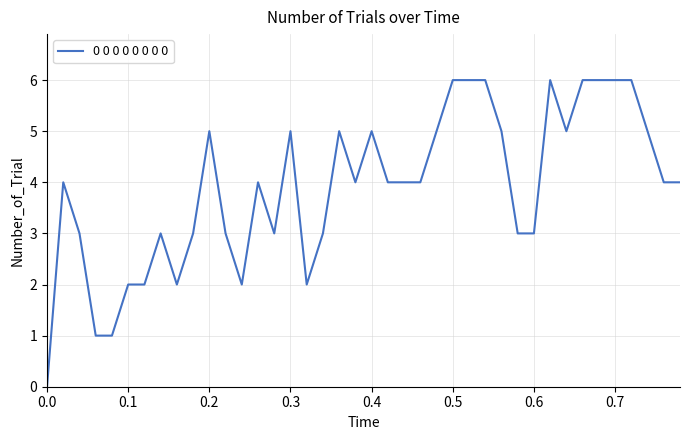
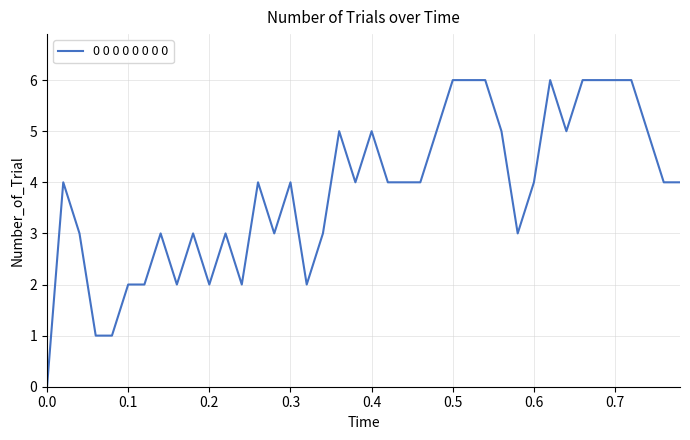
0.2: 5 -> 2
0.3: 5 -> 4
0.6: 3 -> 4
